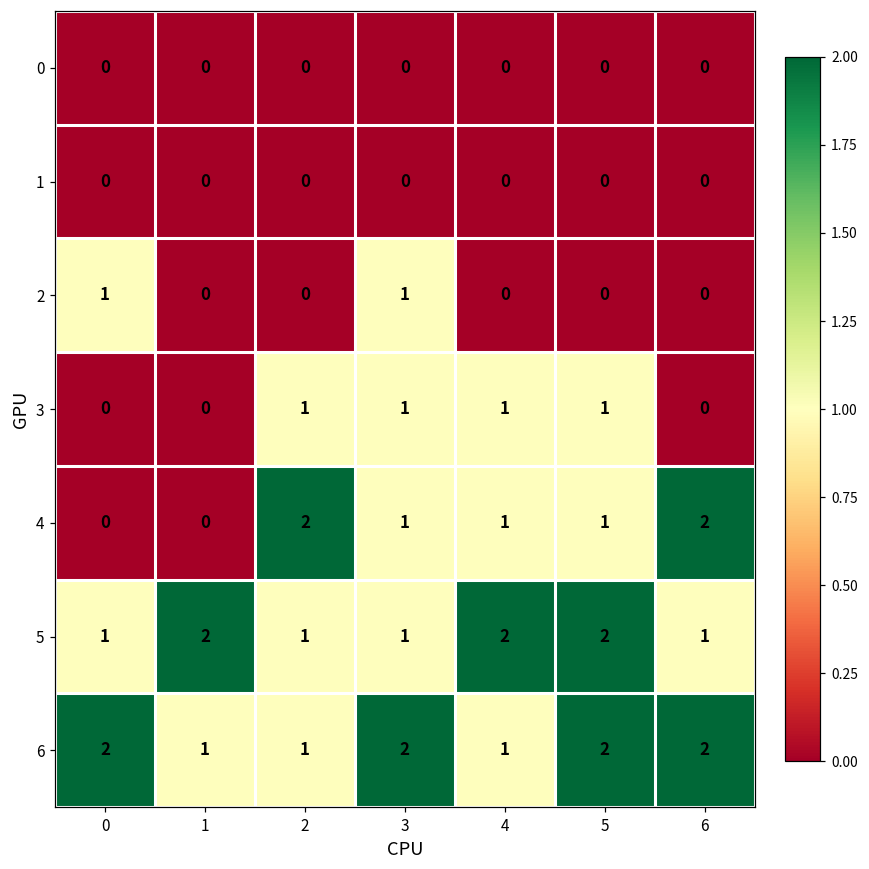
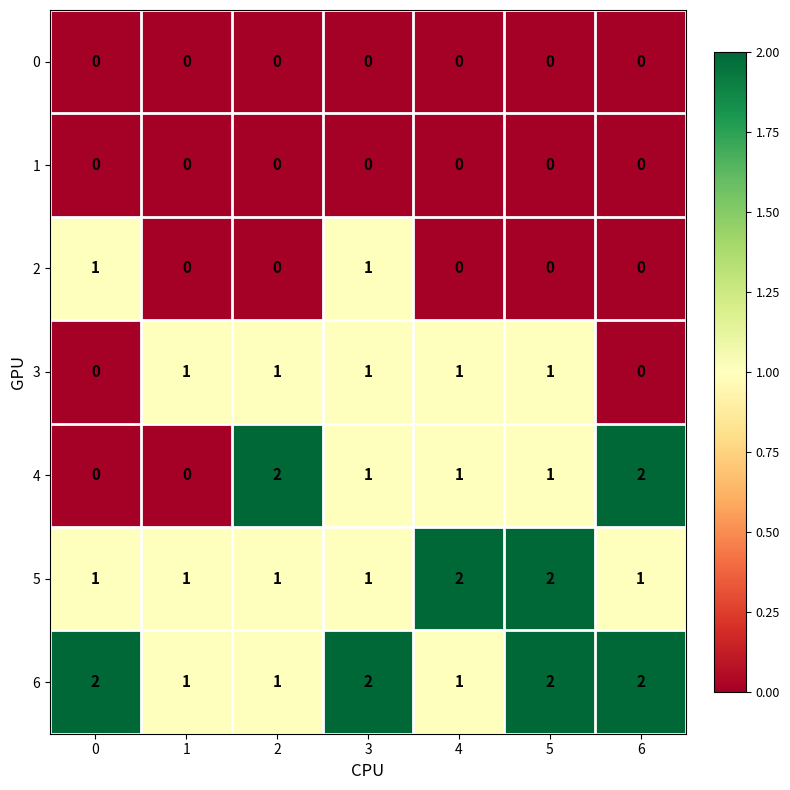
3, 1: 0 -> 1
5, 1: 2 -> 1
